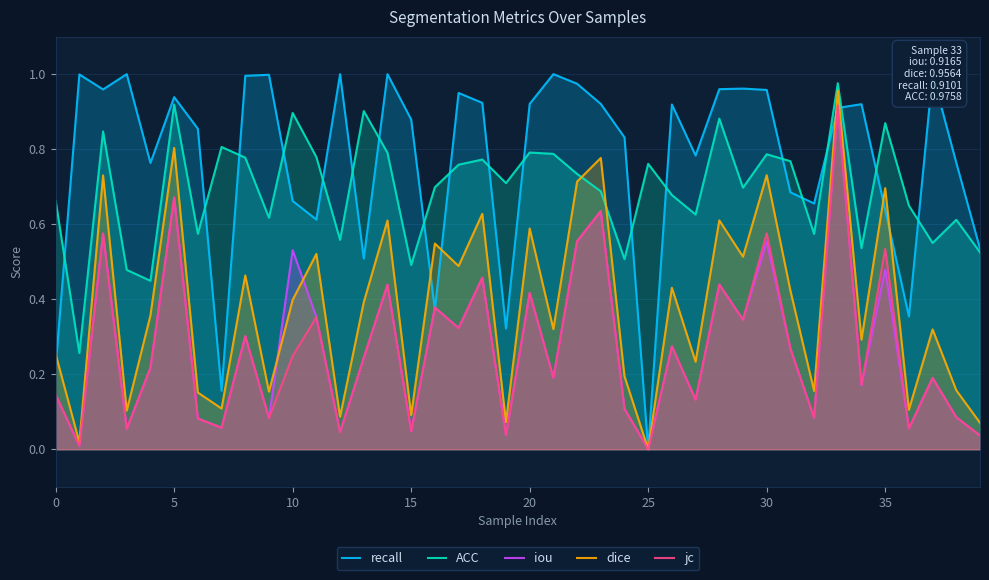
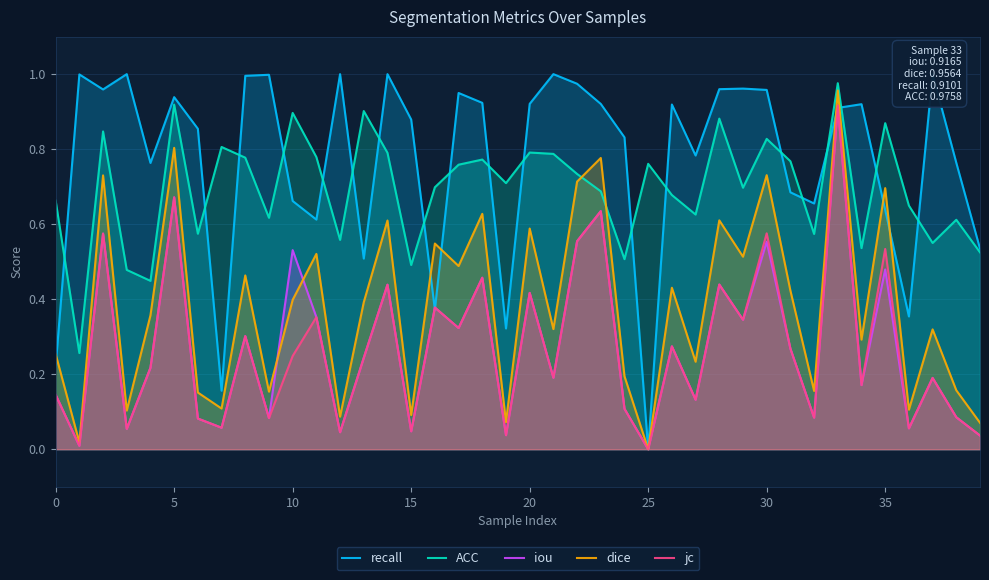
ACC, 30: 0.79 -> 0.83
